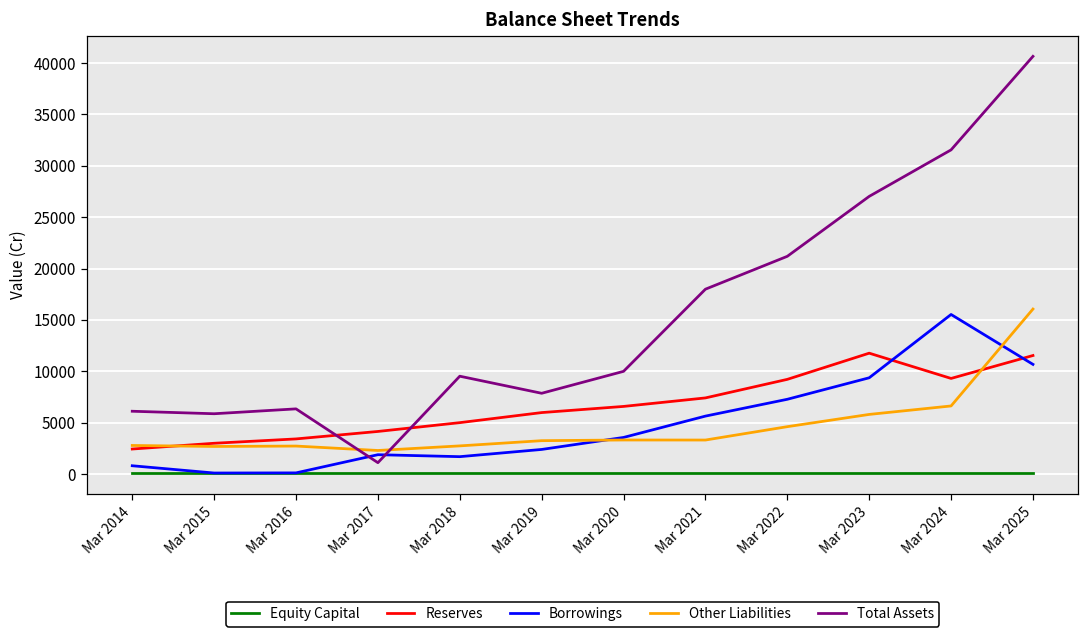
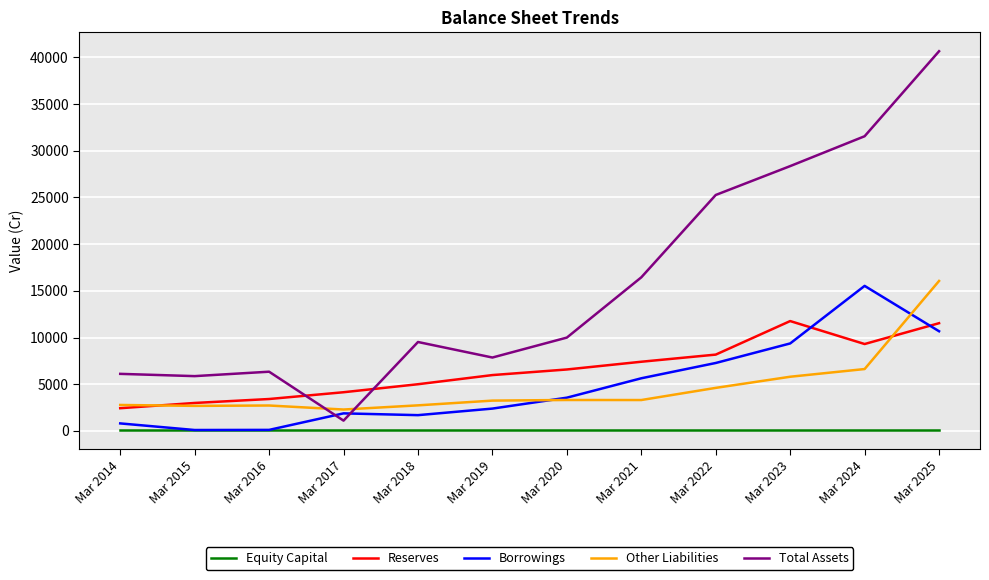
Total Assets, Mar 2021: 18000 -> 16000
Reserves, Mar 2022: 9000 -> 8000
Total Assets, Mar 2022: 21000 -> 25000
Total Assets, Mar 2023: 27000 -> 28000
